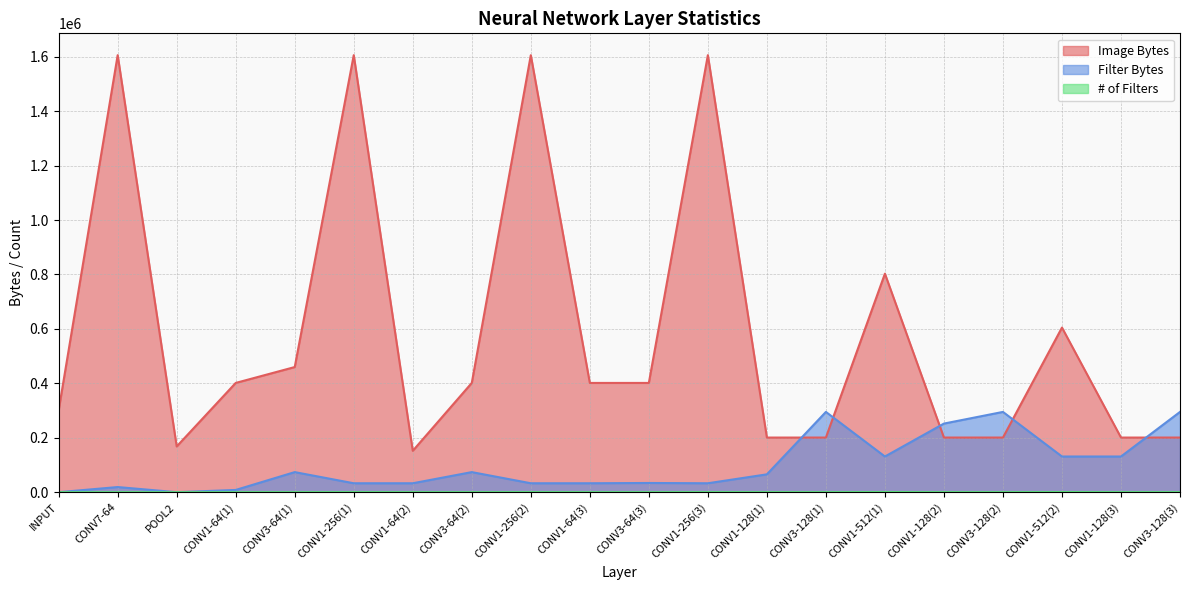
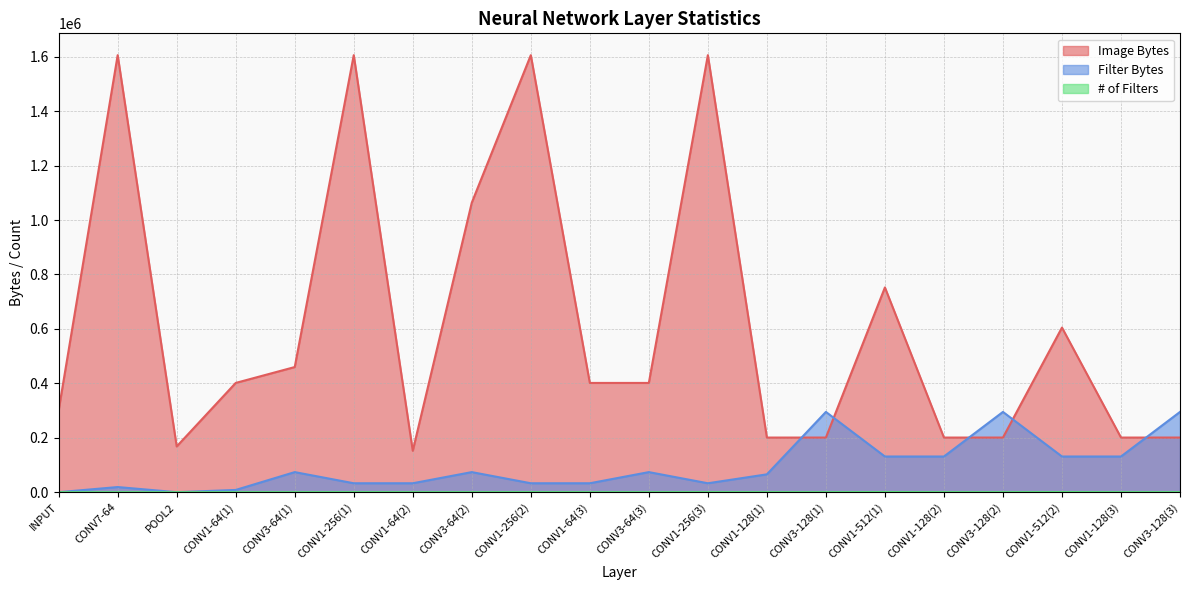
Image Bytes, CONV3-64(2): 400000 -> 1060000
Filter Bytes, CONV3-64(3): 30000 -> 70000
Image Bytes, CONV1-512(1): 800000 -> 750000
Filter Bytes, CONV1-128(2): 250000 -> 130000
